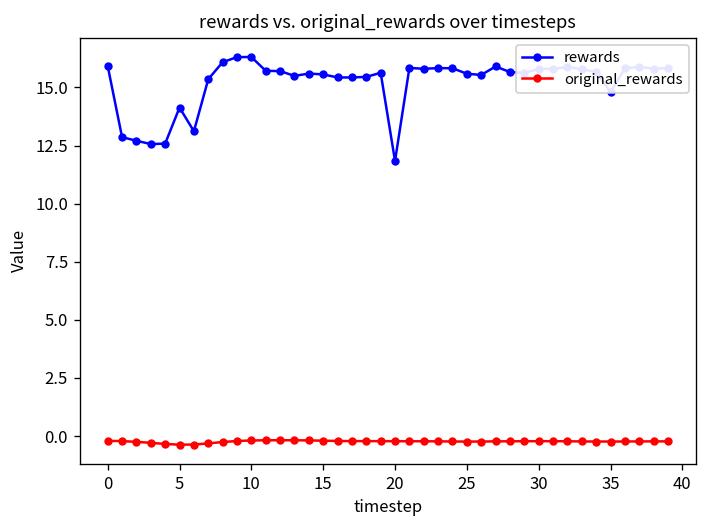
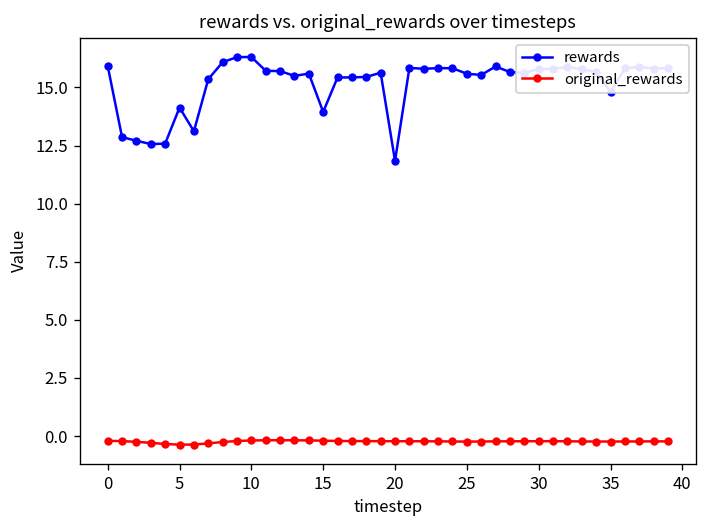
rewards, 15: 15.6 -> 13.9
